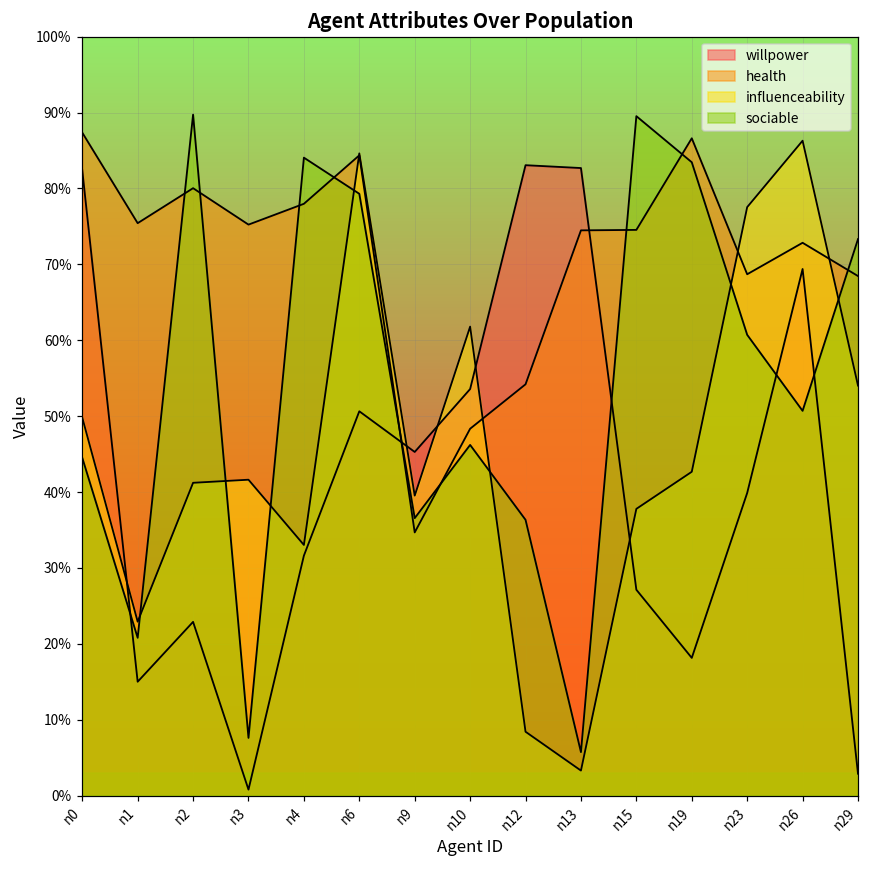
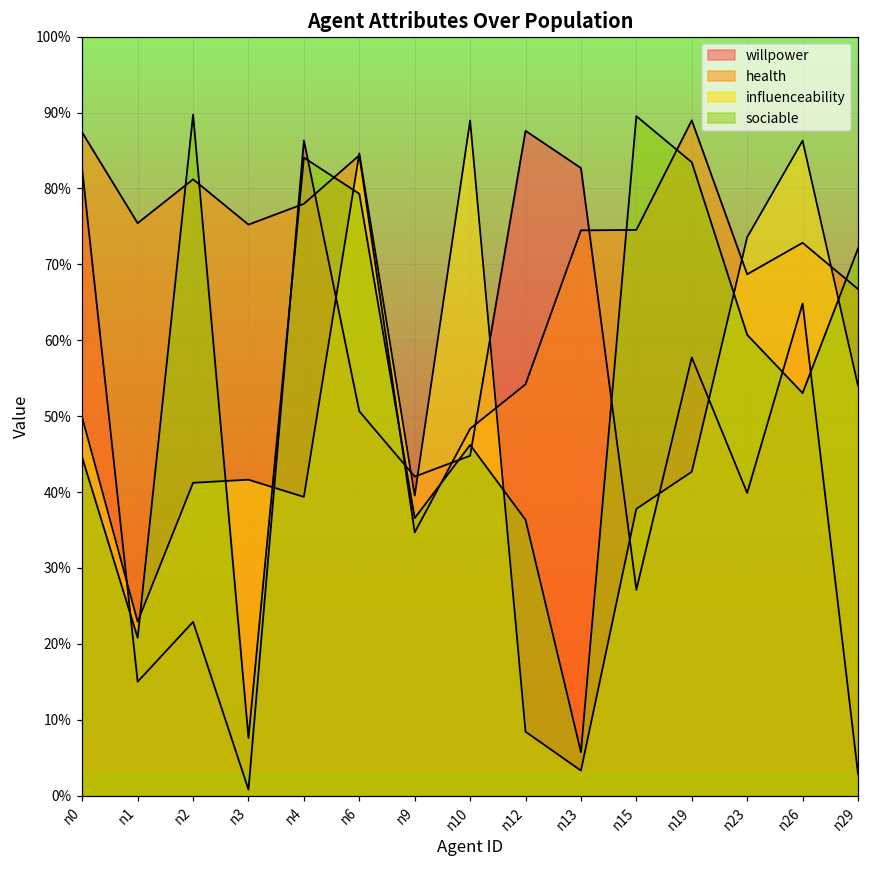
health, n2: 80% -> 81%
willpower, n4: 32% -> 86%
influenceability, n4: 33% -> 39%
willpower, n9: 45% -> 42%
willpower, n10: 54% -> 45%
influenceability, n10: 62% -> 89%
willpower, n12: 83% -> 88%
willpower, n19: 18% -> 58%
health, n19: 87% -> 89%
influenceability, n23: 78% -> 74%
willpower, n26: 69% -> 65%
sociable, n26: 51% -> 53%
health, n29: 68% -> 67%
sociable, n29: 73% -> 72%
